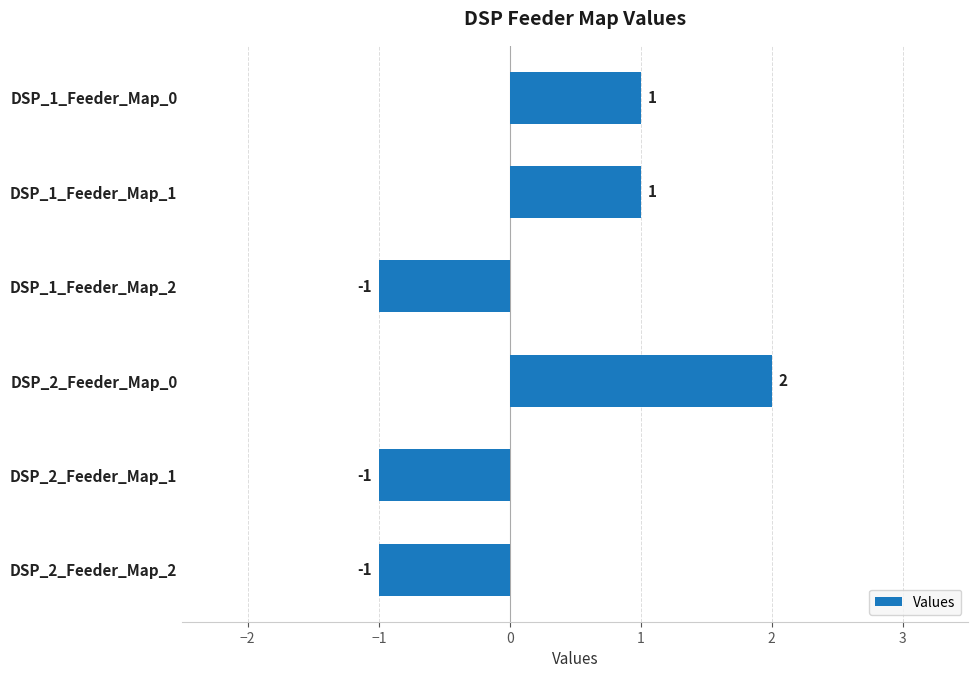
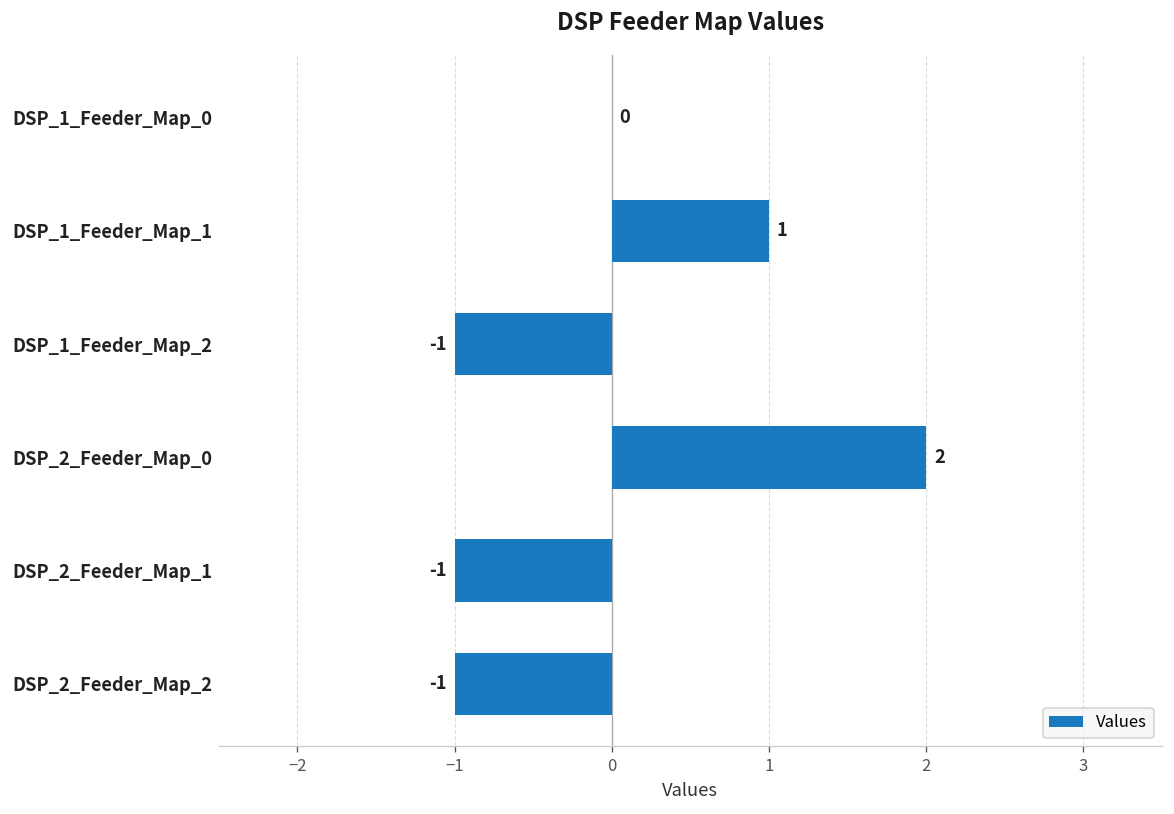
DSP_1_Feeder_Map_0: 1 -> 0
